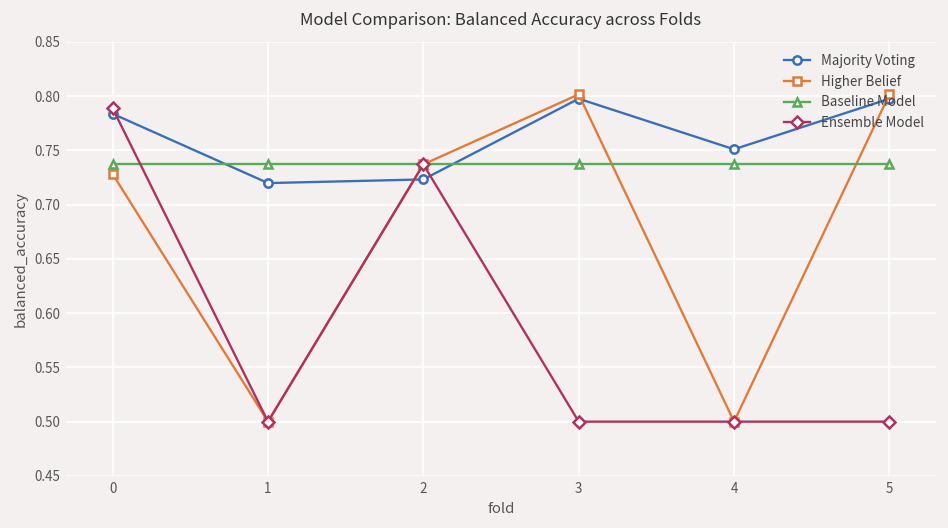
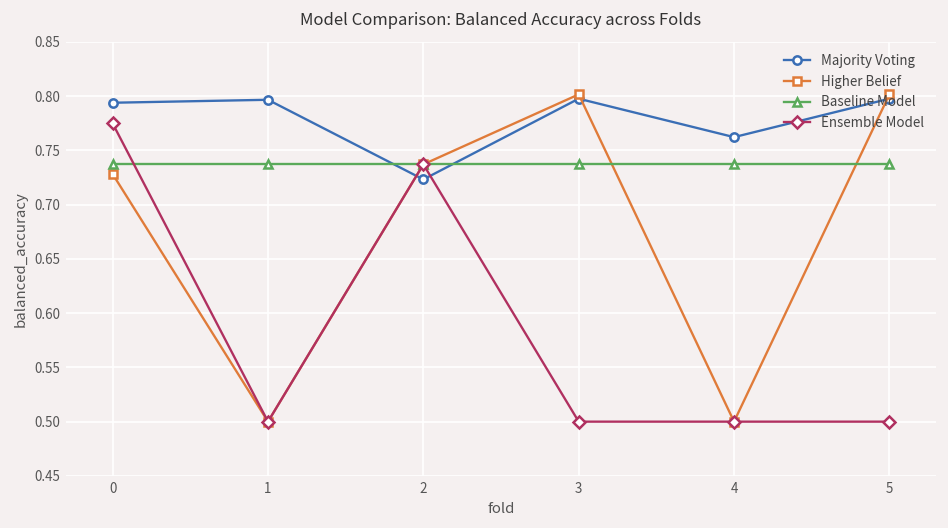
Majority Voting, 0: 0.78 -> 0.79
Ensemble Model, 0: 0.79 -> 0.77
Majority Voting, 1: 0.72 -> 0.80
Majority Voting, 4: 0.75 -> 0.76
